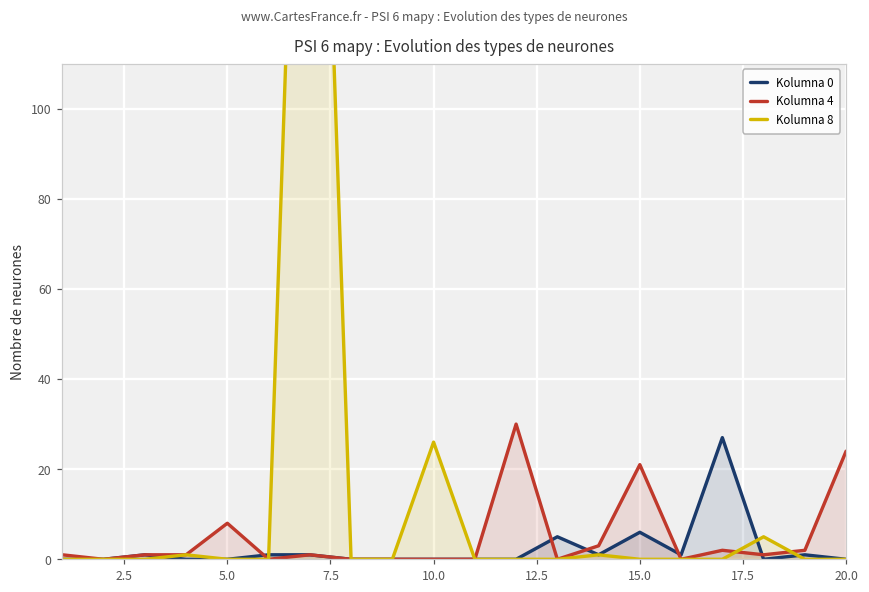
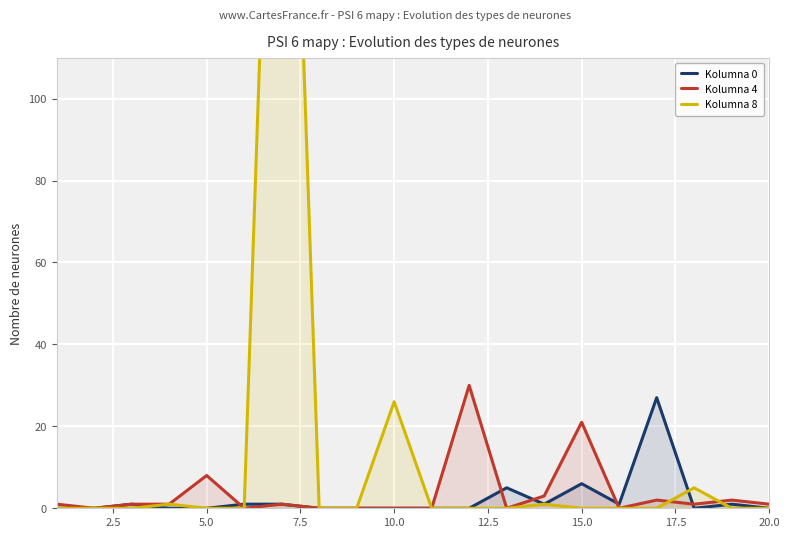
Kolumna 4, 20.0: 24 -> 1
